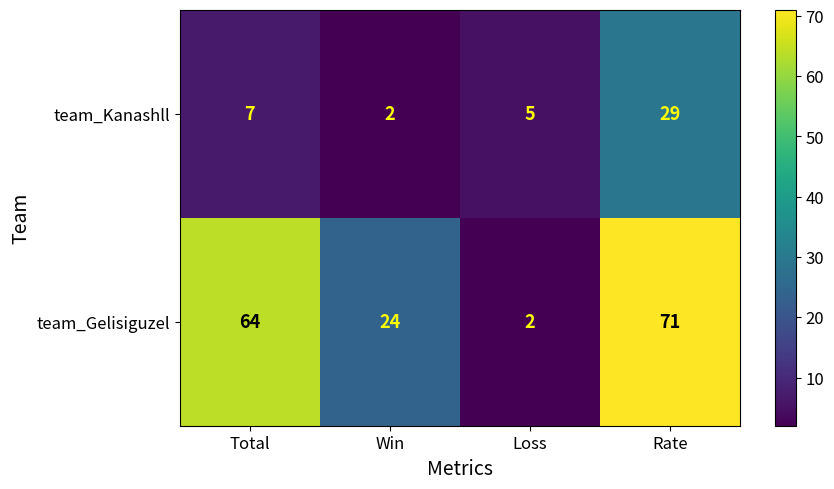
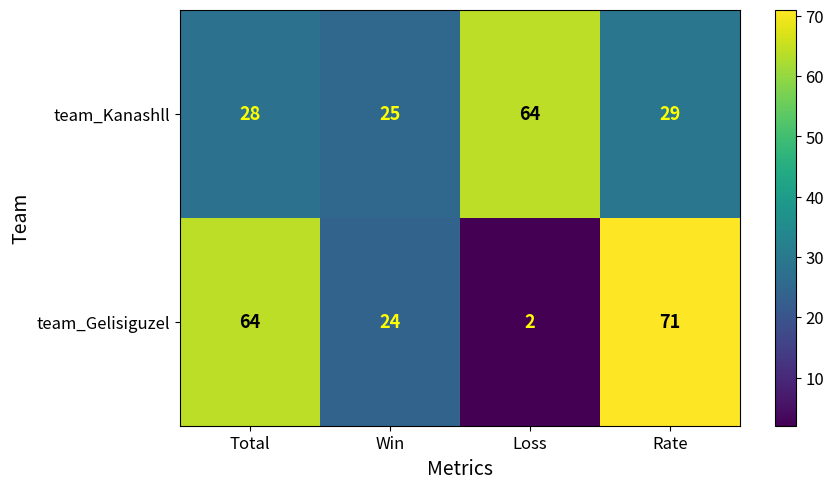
team_Kanashll, Total: 7 -> 28
team_Kanashll, Win: 2 -> 25
team_Kanashll, Loss: 5 -> 64
